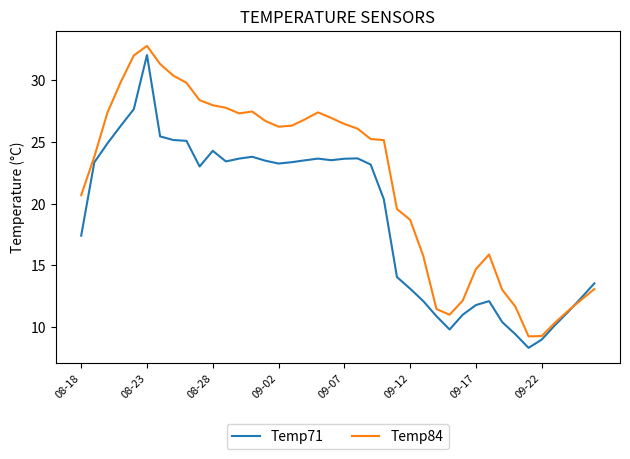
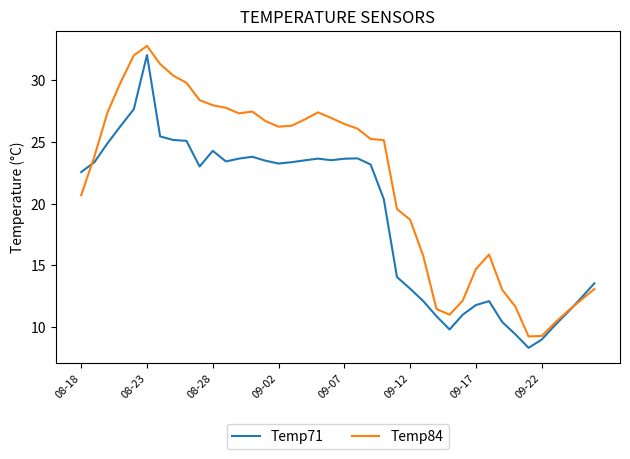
Temp71, 08-18: 17.4 -> 22.6
